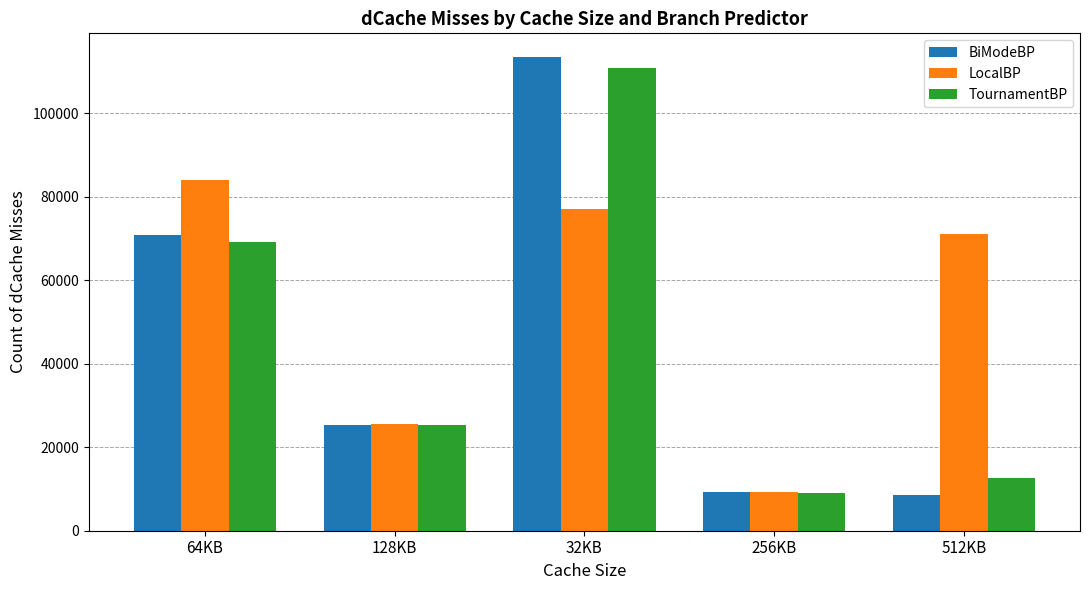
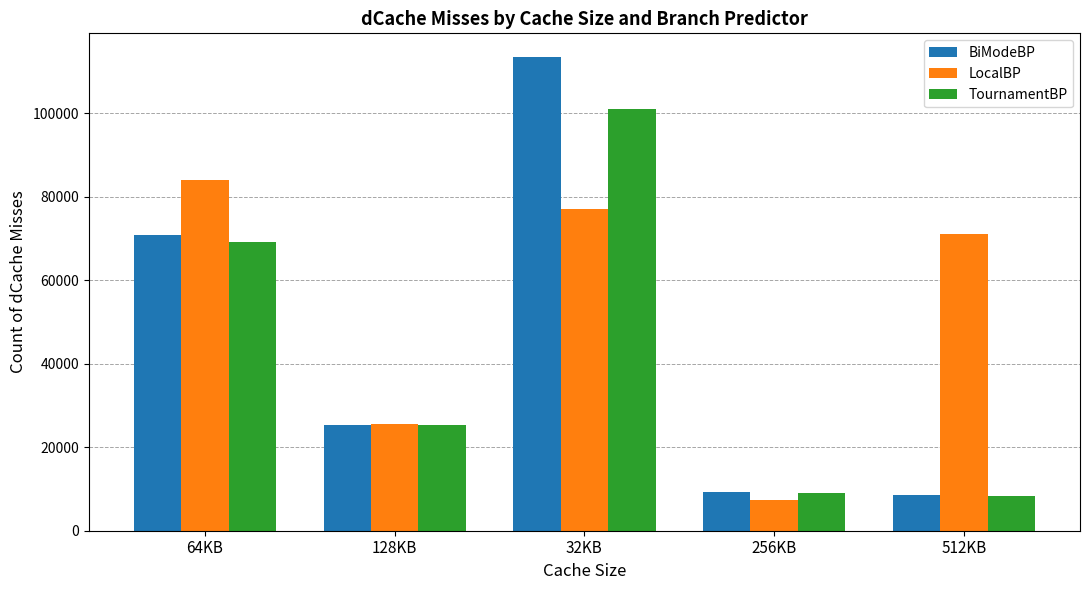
TournamentBP, 32KB: 111000 -> 101000
LocalBP, 256KB: 9000 -> 7000
TournamentBP, 512KB: 13000 -> 8000
